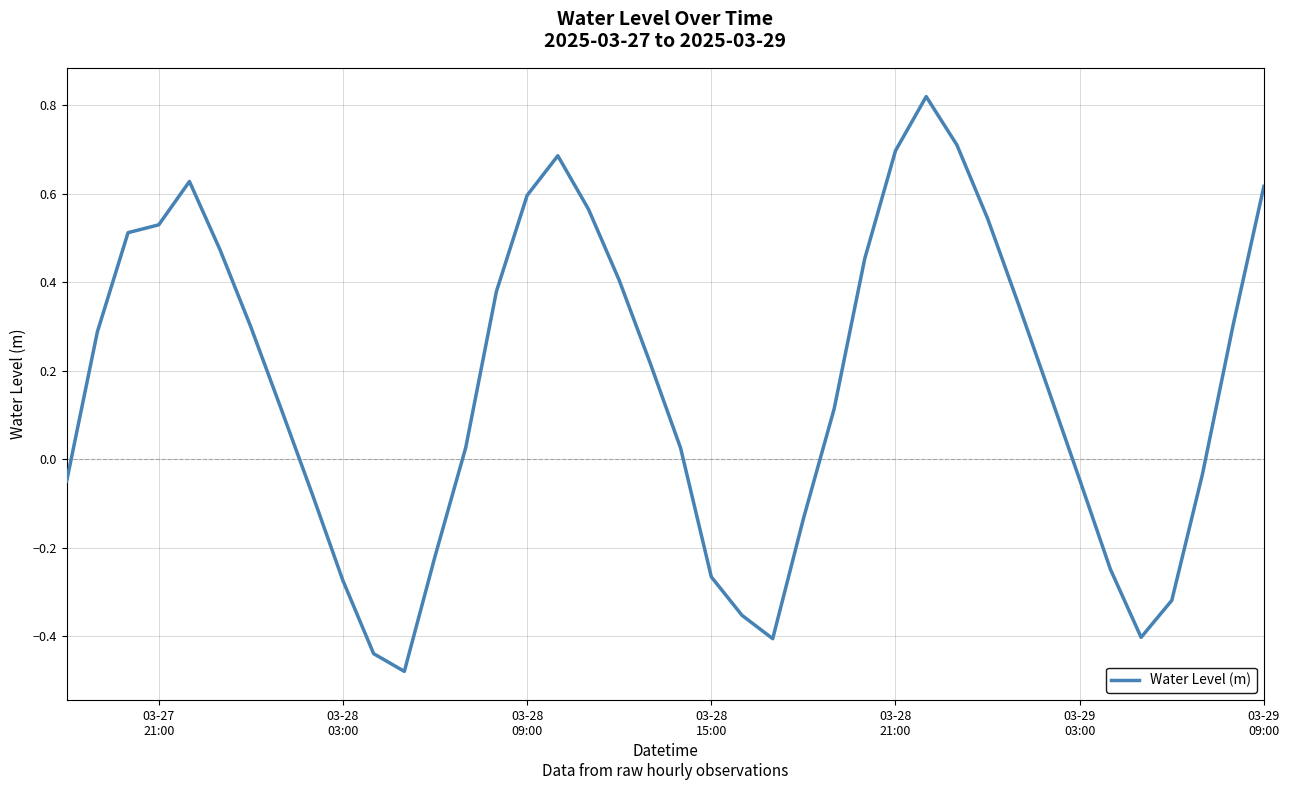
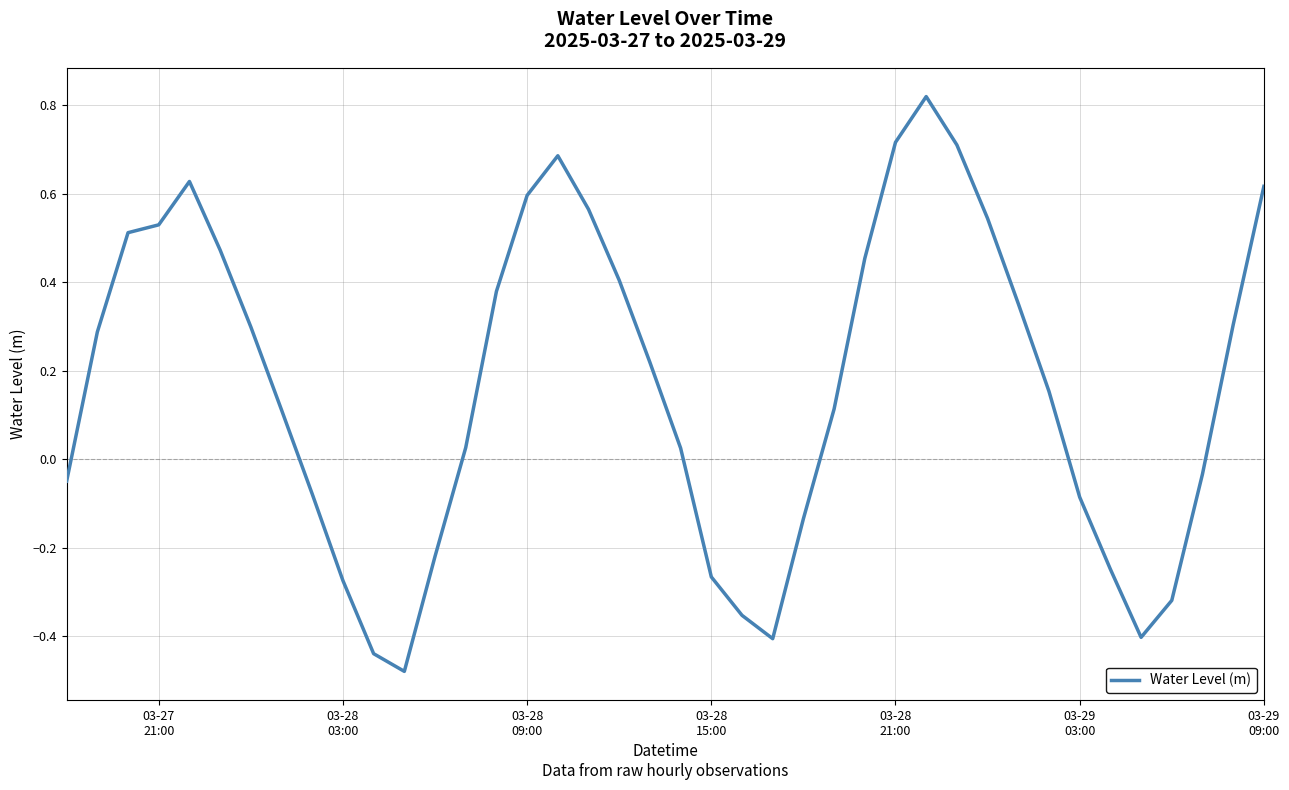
03-28 21:00: 0.70 -> 0.72
03-29 03:00: -0.05 -> -0.09
